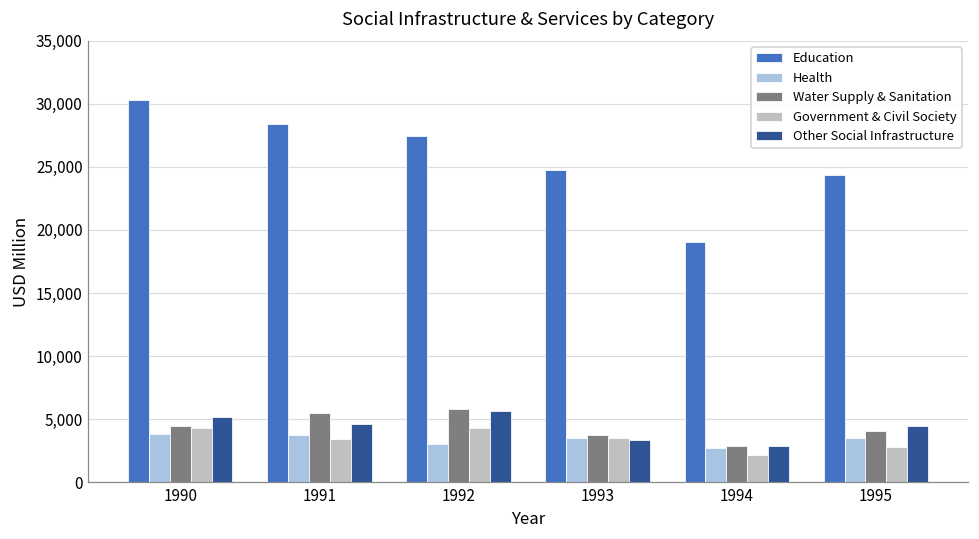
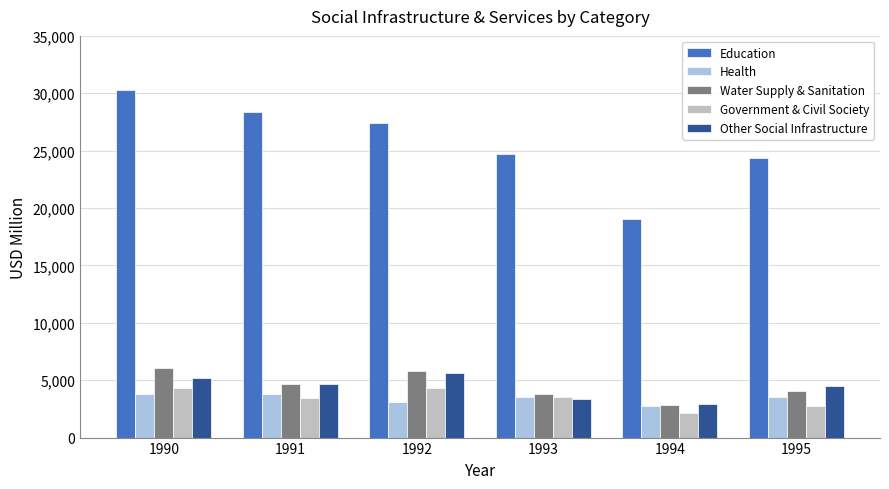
Water Supply & Sanitation, 1990: 4,500 -> 6,100
Water Supply & Sanitation, 1991: 5,500 -> 4,700
